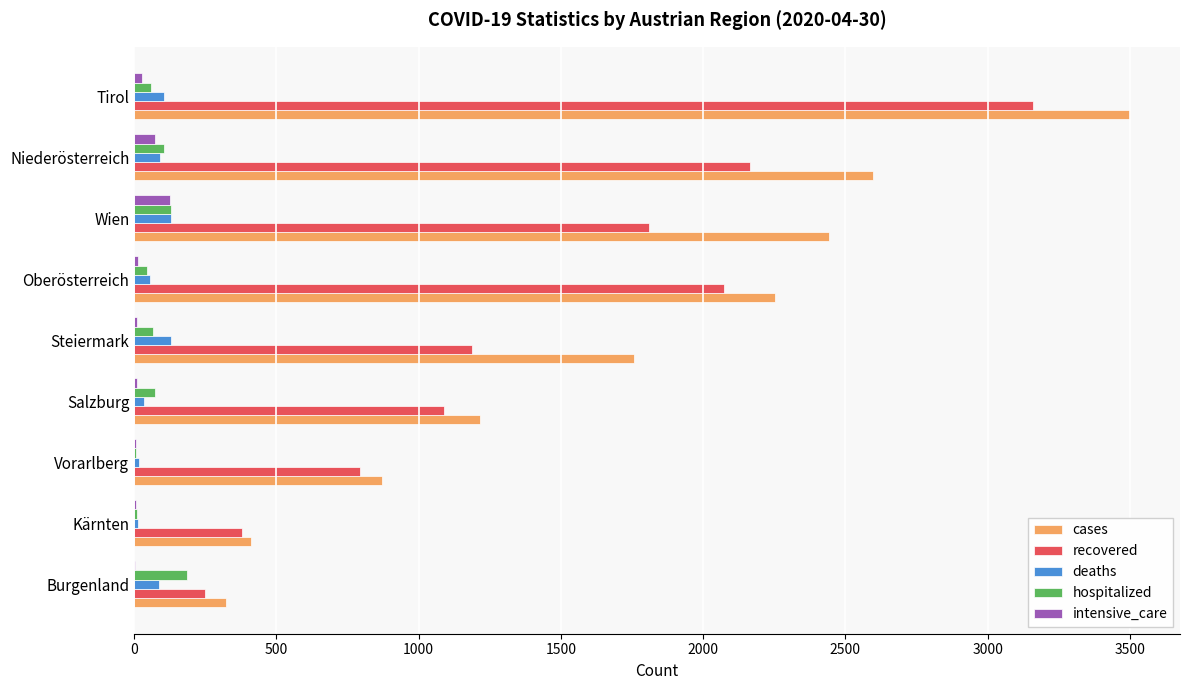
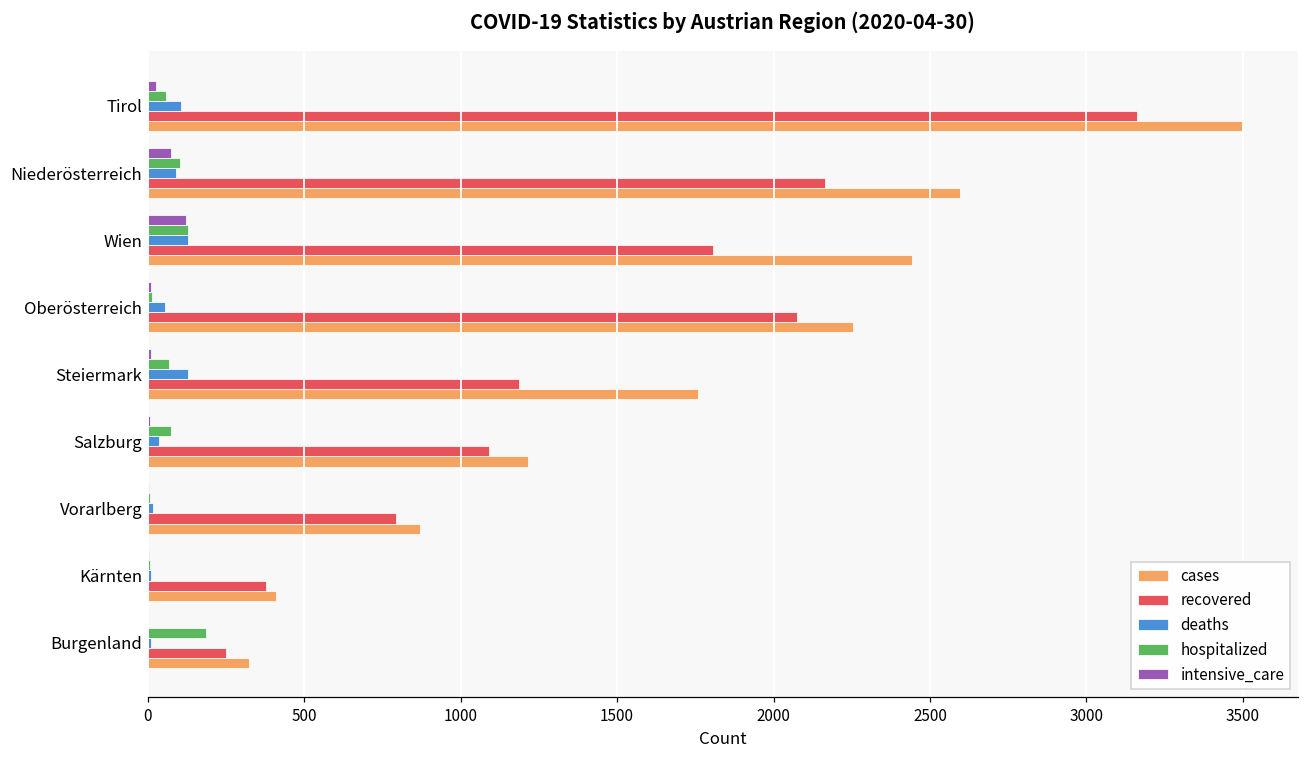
hospitalized, Oberösterreich: 50 -> 20
deaths, Burgenland: 90 -> 10
